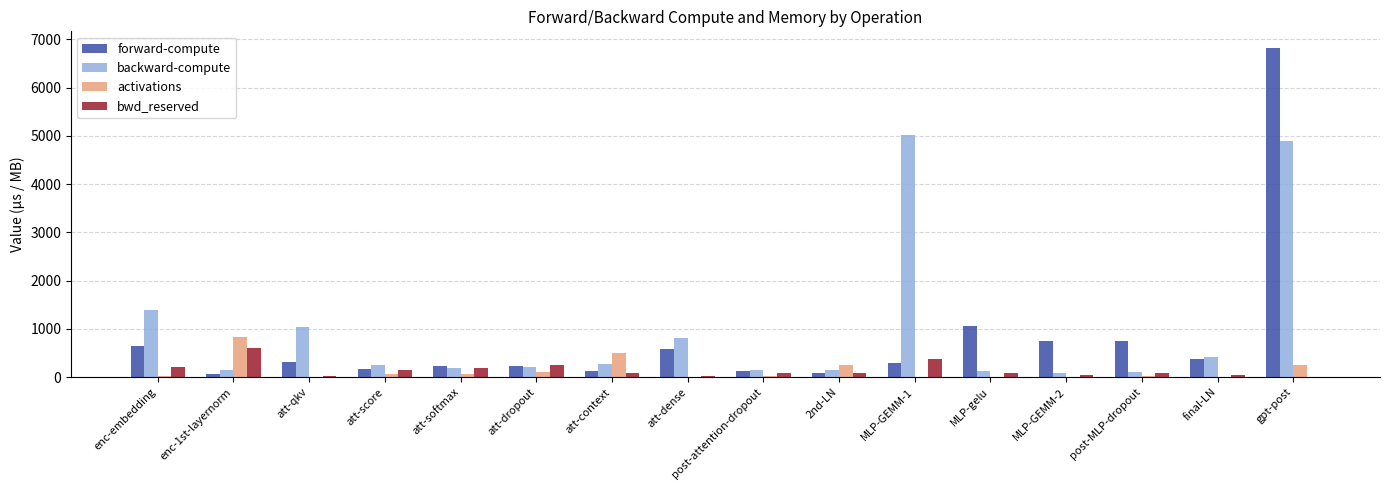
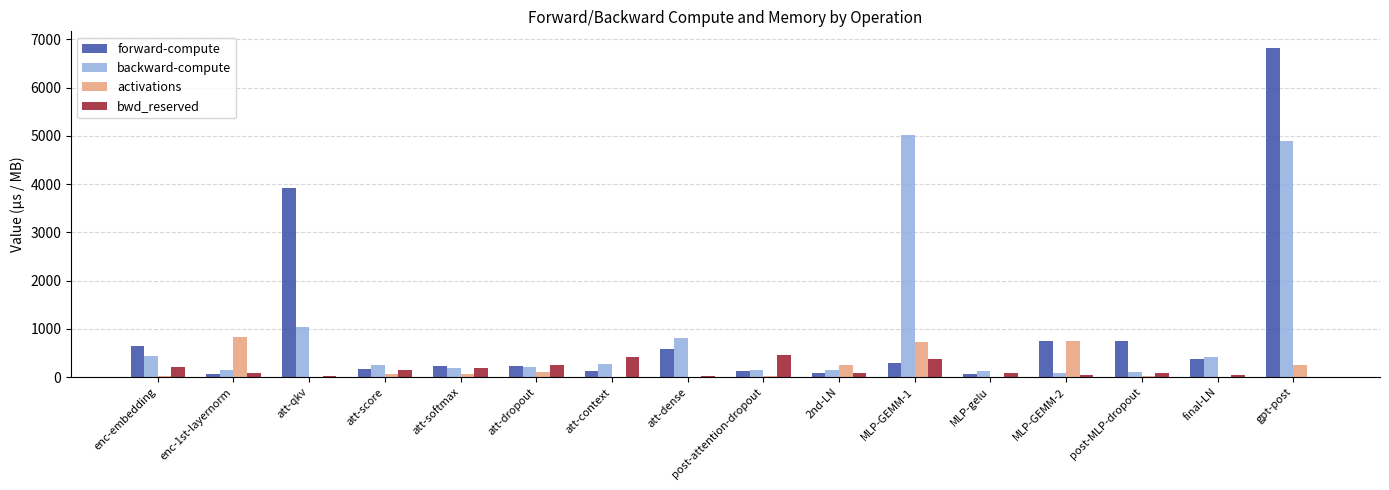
backward-compute, enc-embedding: 1400 -> 400
bwd_reserved, enc-1st-layernorm: 600 -> 100
forward-compute, att-qkv: 300 -> 3900
activations, att-context: 500 -> 0
bwd_reserved, att-context: 100 -> 400
bwd_reserved, post-attention-dropout: 100 -> 500
activations, MLP-GEMM-1: 0 -> 700
forward-compute, MLP-gelu: 1100 -> 100
activations, MLP-GEMM-2: 0 -> 800
